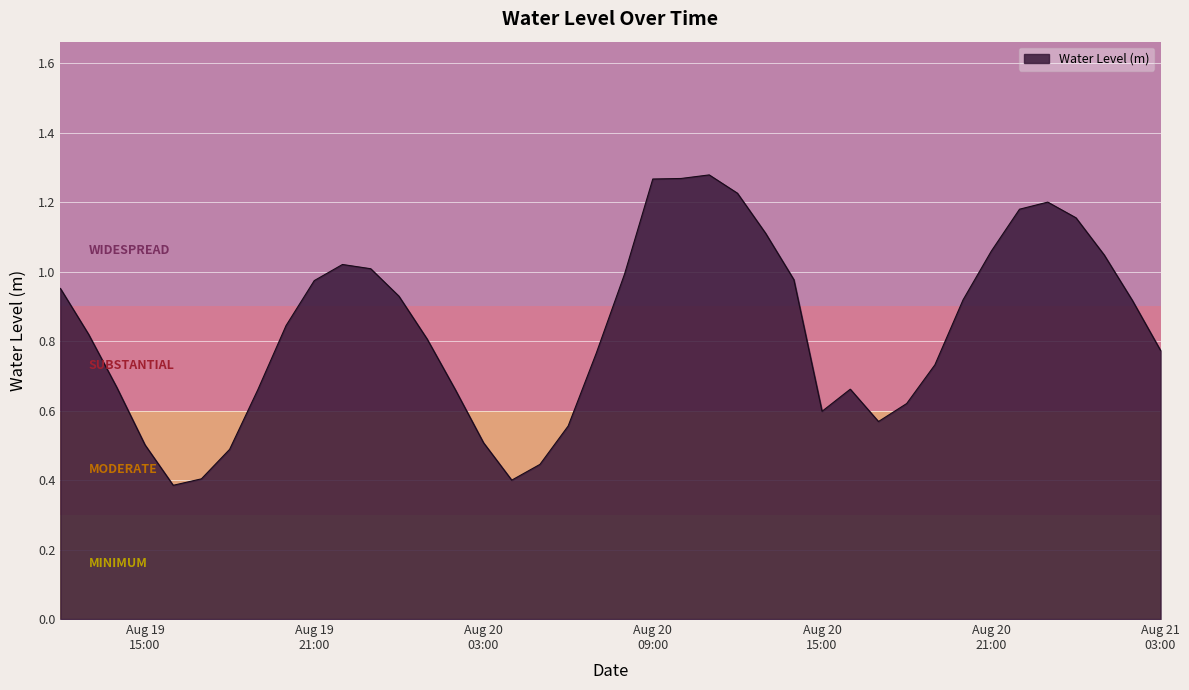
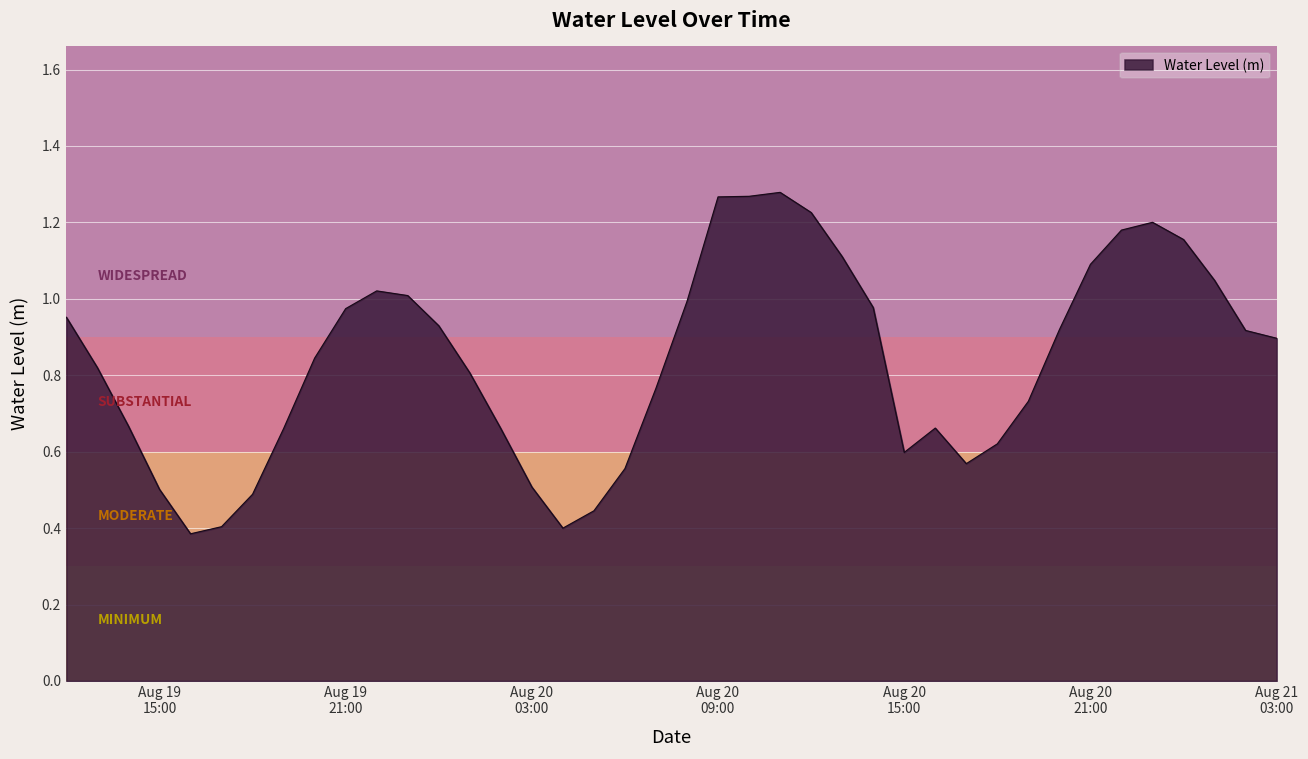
Aug 20 21:00: 1.06 -> 1.09
Aug 21 03:00: 0.77 -> 0.90
